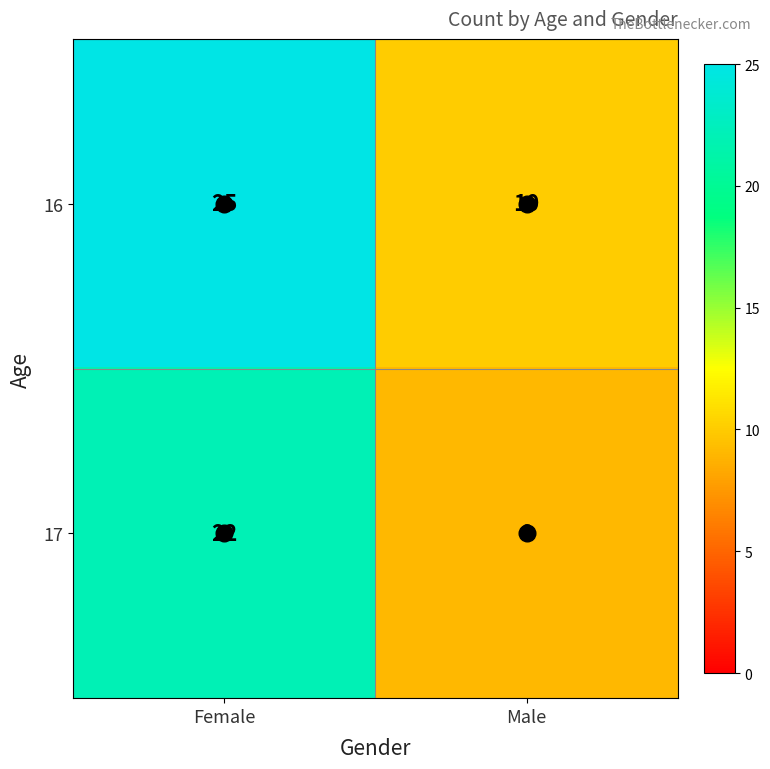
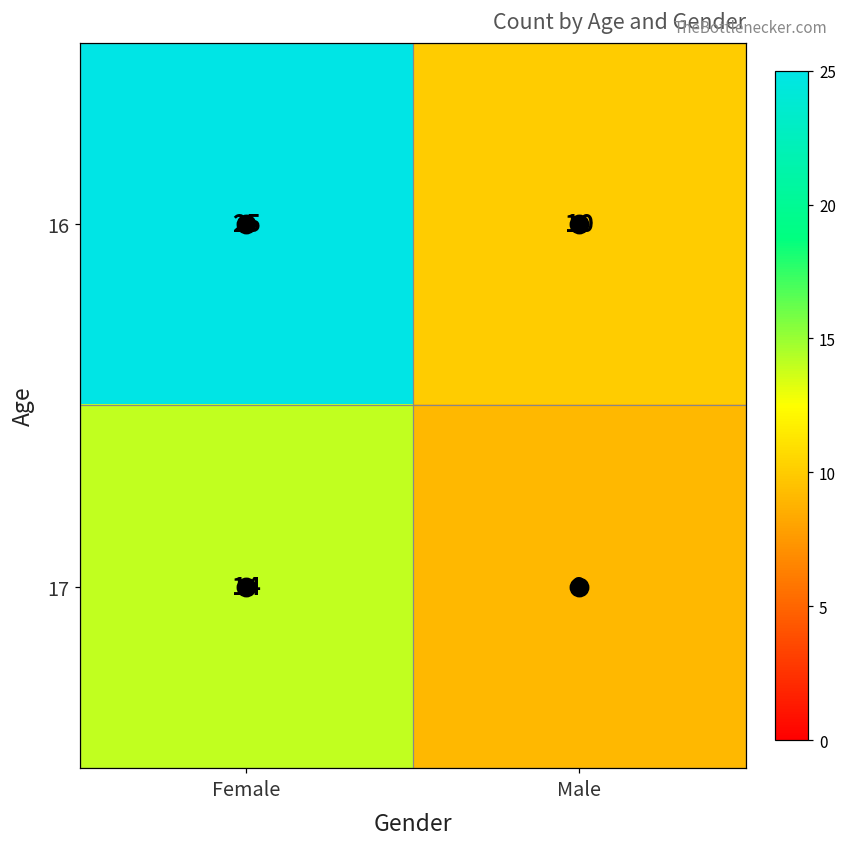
17, Female: 22 -> 14
